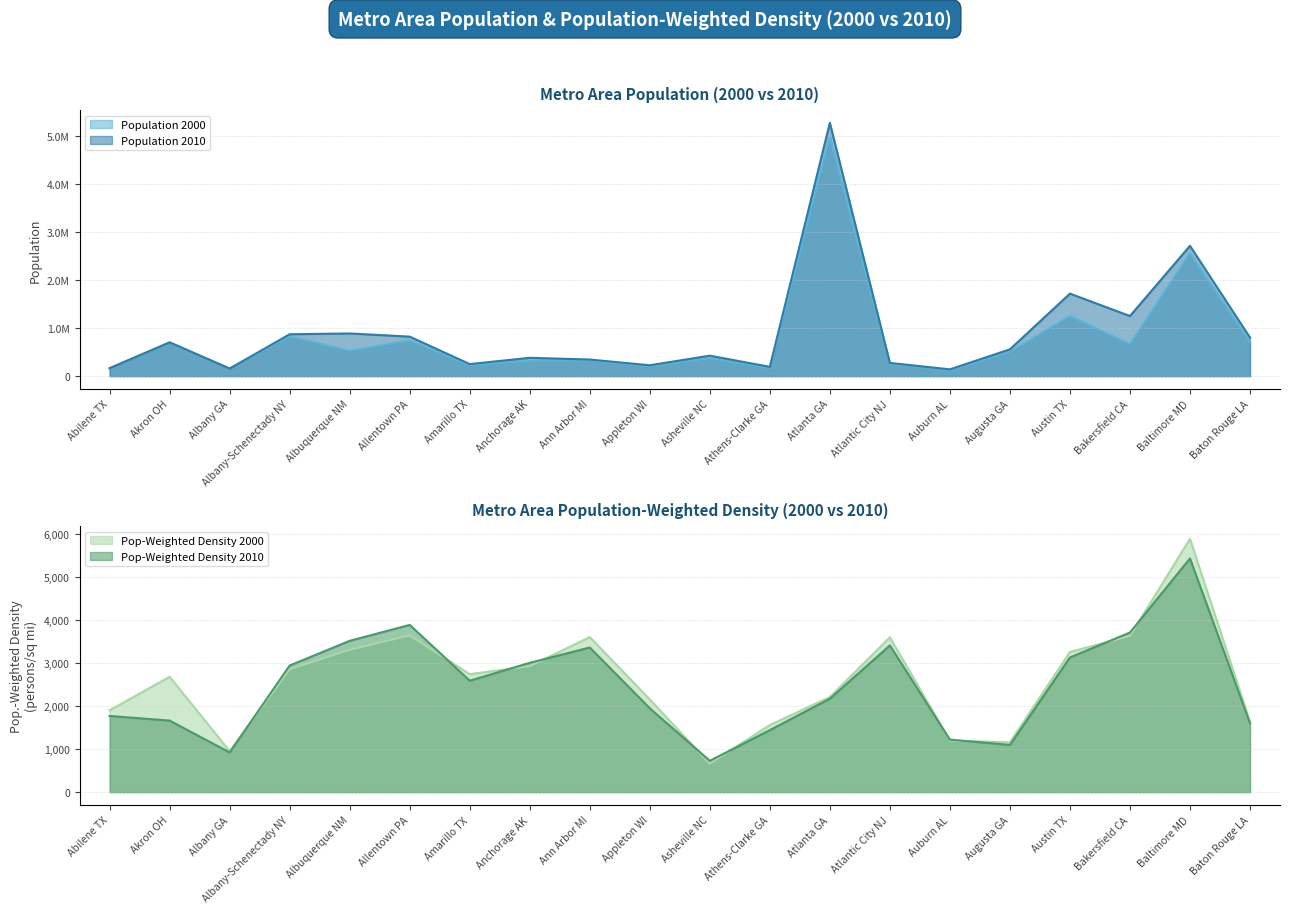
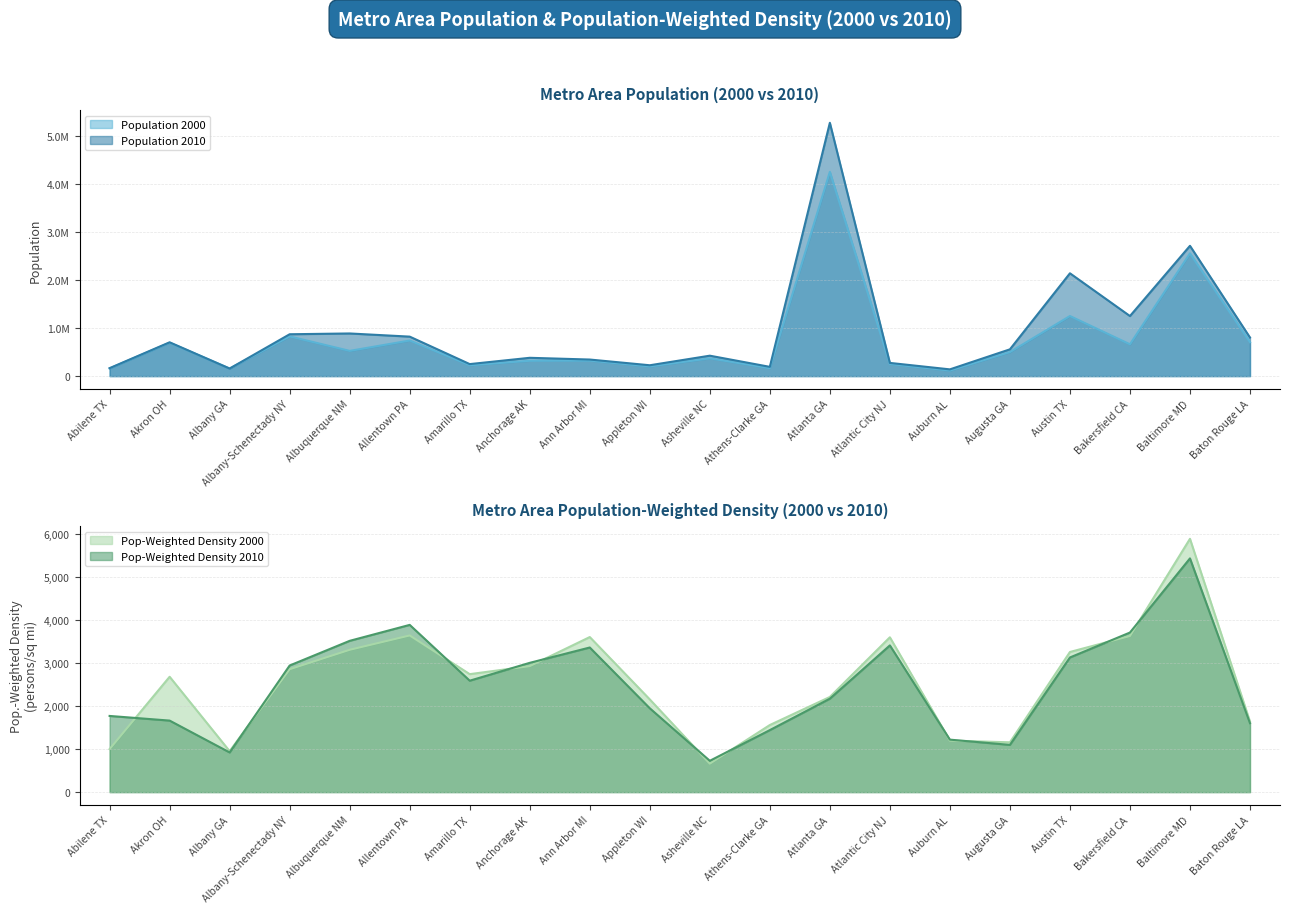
Metro Area Population (2000 vs 2010), Population 2000, Atlanta GA: 5000000 -> 4200000
Metro Area Population (2000 vs 2010), Population 2010, Austin TX: 1700000 -> 2100000
Metro Area Population-Weighted Density (2000 vs 2010), Pop-Weighted Density 2000, Abilene TX: 1,900 -> 1,000
